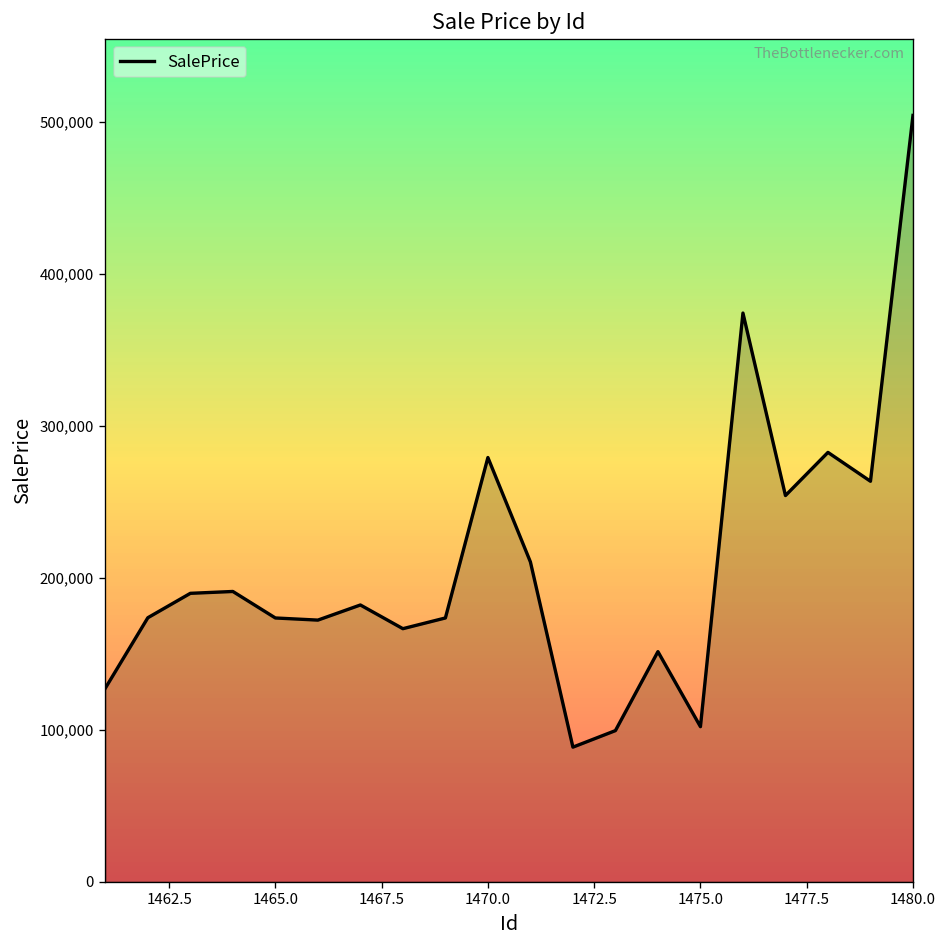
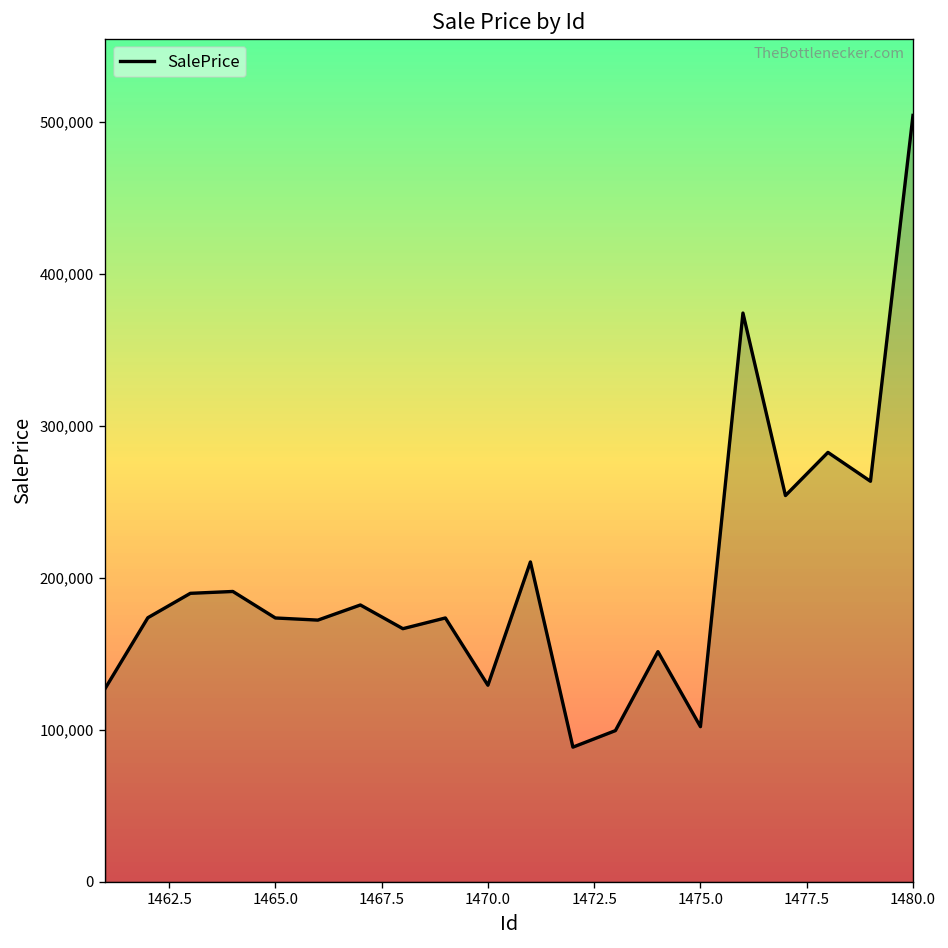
1470.0: 279,000 -> 129,000
